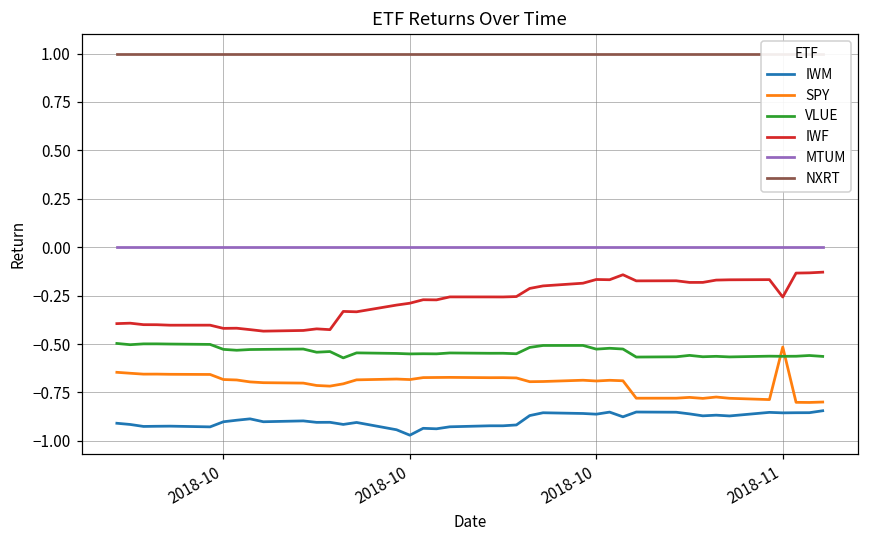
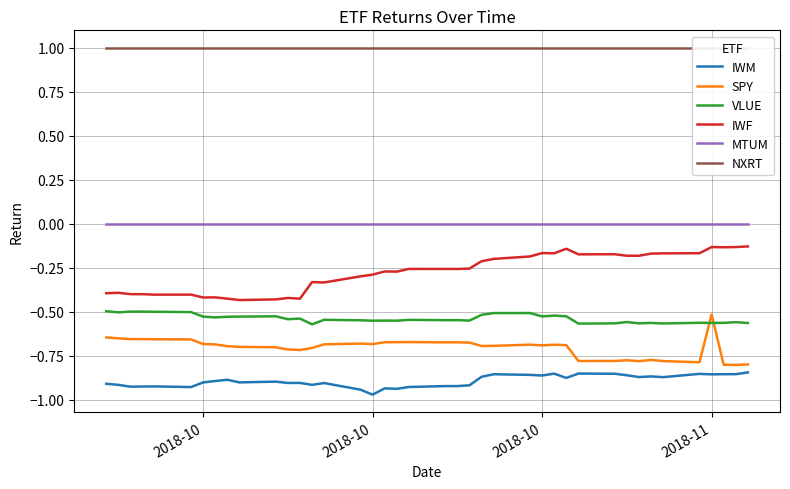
IWF, 2018-11: -0.26 -> -0.13
